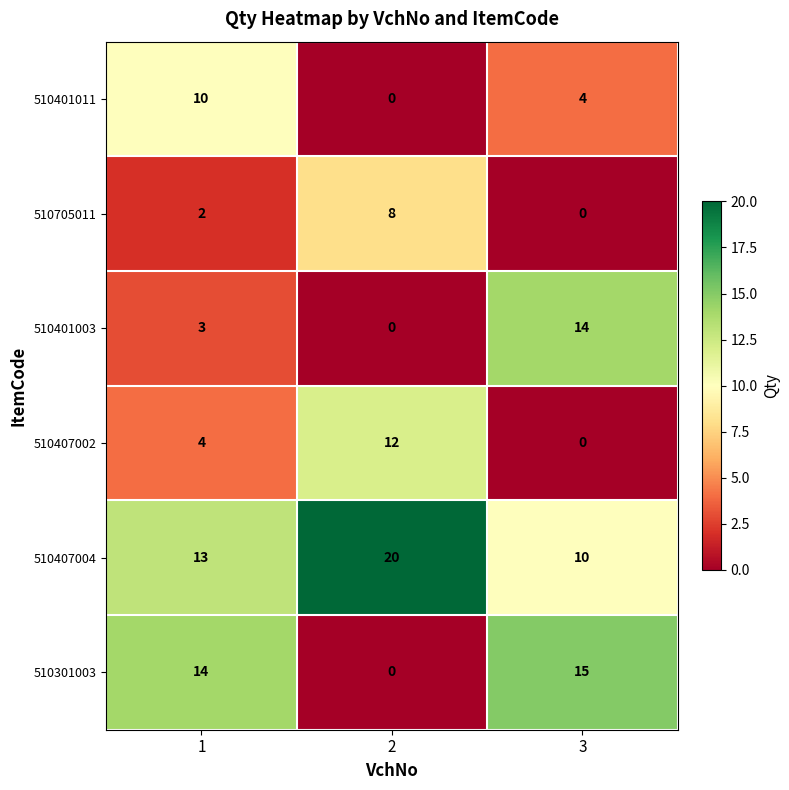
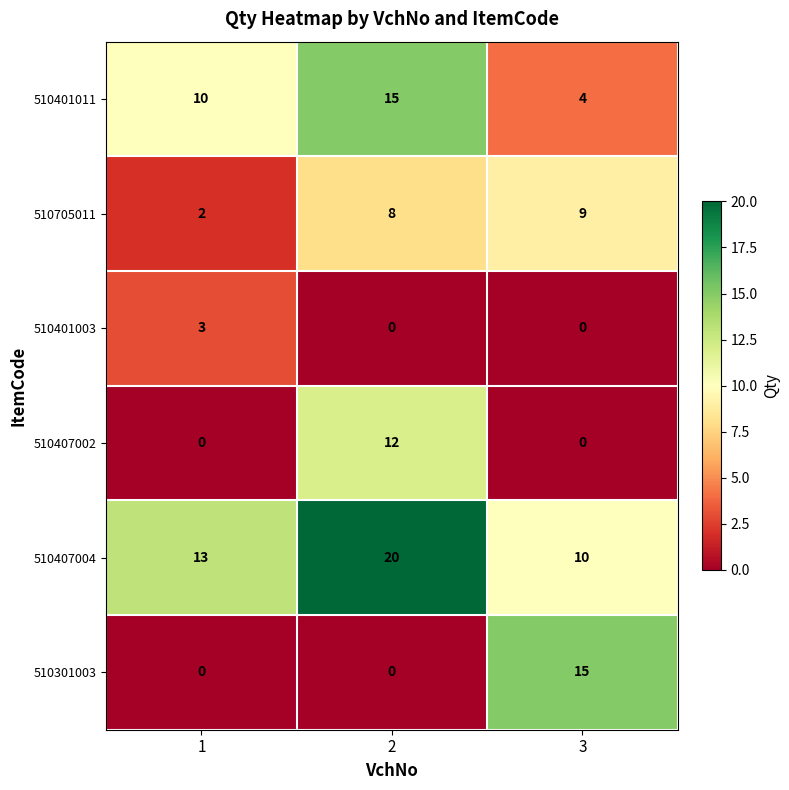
510401011, 2: 0 -> 15
510705011, 3: 0 -> 9
510401003, 3: 14 -> 0
510407002, 1: 4 -> 0
510301003, 1: 14 -> 0
